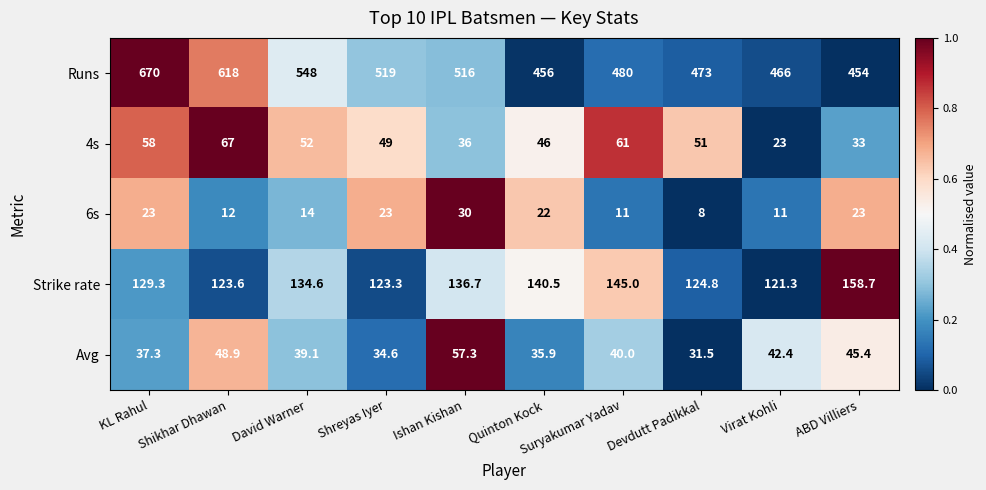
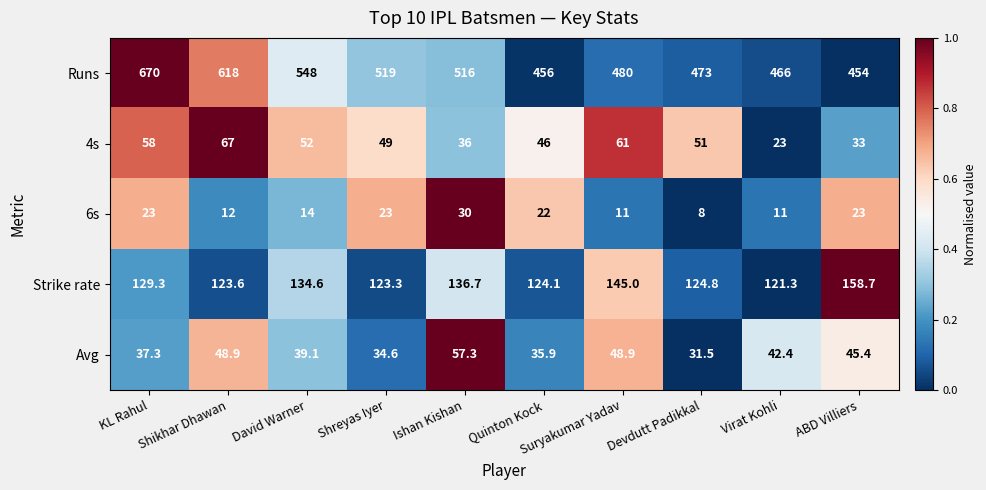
Strike rate, Quinton Kock: 140.5 -> 124.1
Avg, Suryakumar Yadav: 40.0 -> 48.9
